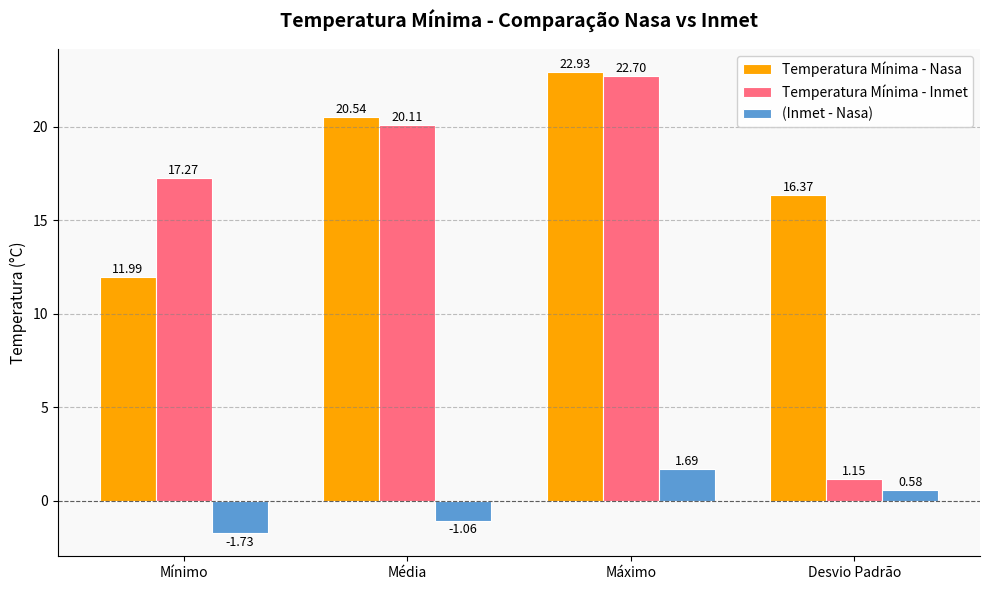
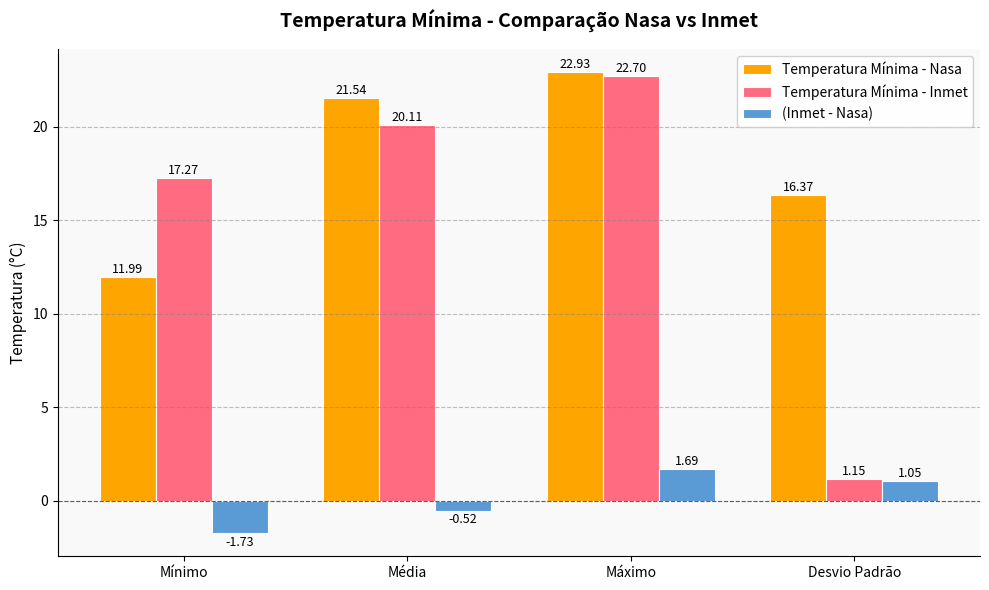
Temperatura Mínima - Nasa, Média: 20.54 -> 21.54
(Inmet - Nasa), Média: -1.06 -> -0.52
(Inmet - Nasa), Desvio Padrão: 0.58 -> 1.05
